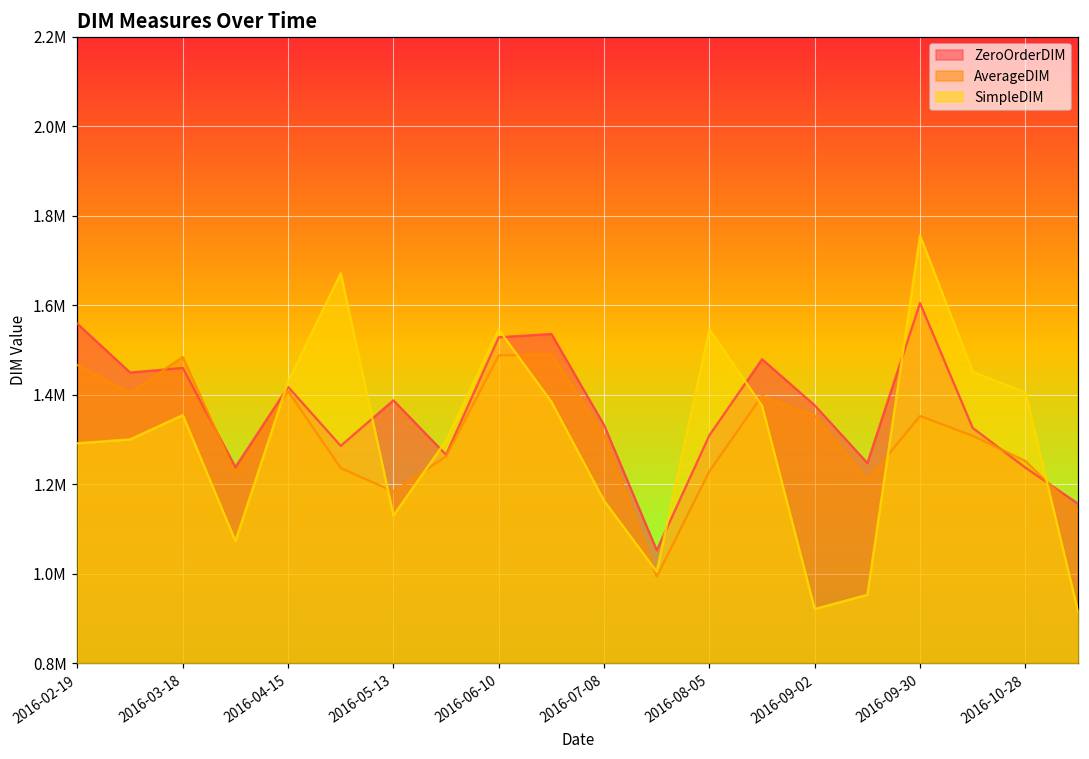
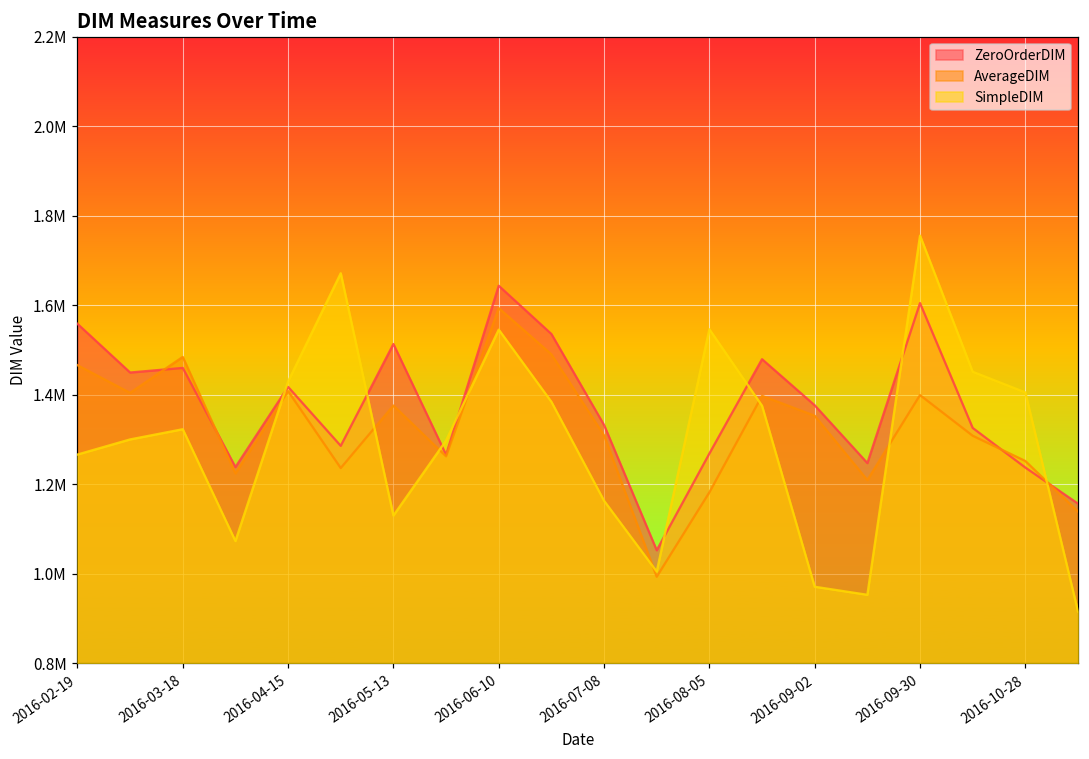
SimpleDIM, 2016-02-19: 1290000 -> 1270000
SimpleDIM, 2016-03-18: 1350000 -> 1320000
ZeroOrderDIM, 2016-05-13: 1390000 -> 1510000
AverageDIM, 2016-05-13: 1180000 -> 1380000
ZeroOrderDIM, 2016-06-10: 1530000 -> 1640000
AverageDIM, 2016-06-10: 1490000 -> 1590000
ZeroOrderDIM, 2016-08-05: 1310000 -> 1270000
AverageDIM, 2016-08-05: 1230000 -> 1180000
SimpleDIM, 2016-09-02: 920000 -> 970000
AverageDIM, 2016-09-30: 1350000 -> 1400000
